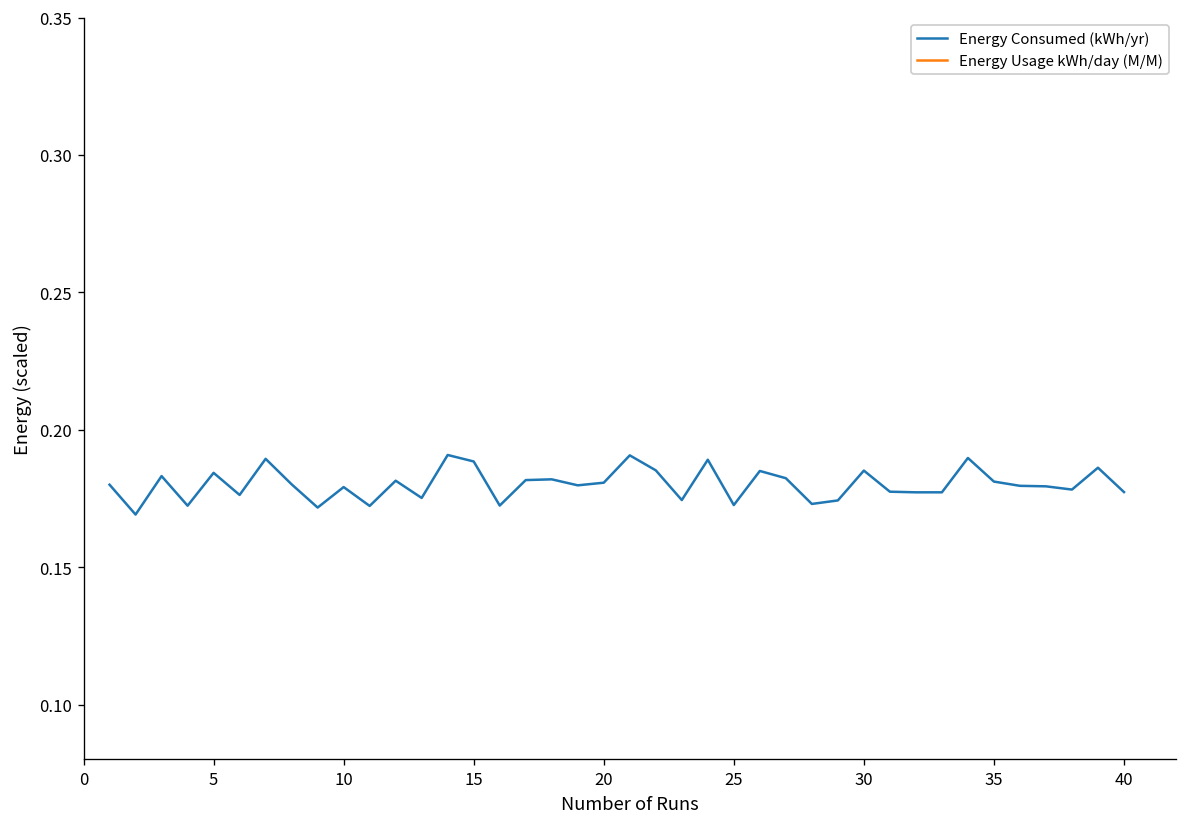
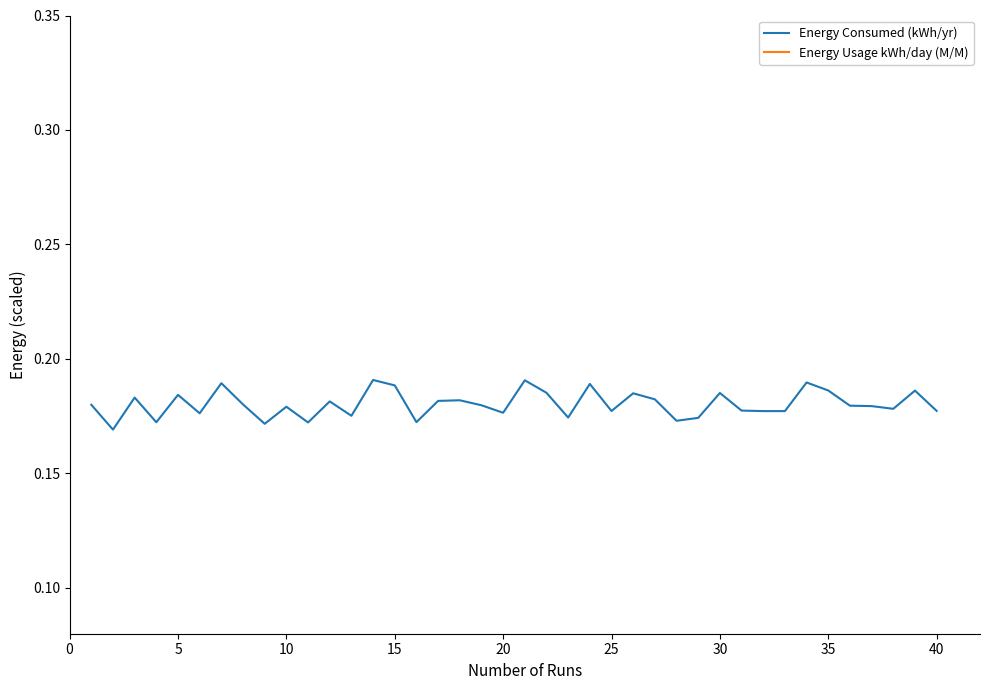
Energy Consumed (kWh/yr), 20: 0.181 -> 0.177
Energy Consumed (kWh/yr), 25: 0.173 -> 0.177
Energy Consumed (kWh/yr), 35: 0.181 -> 0.186
